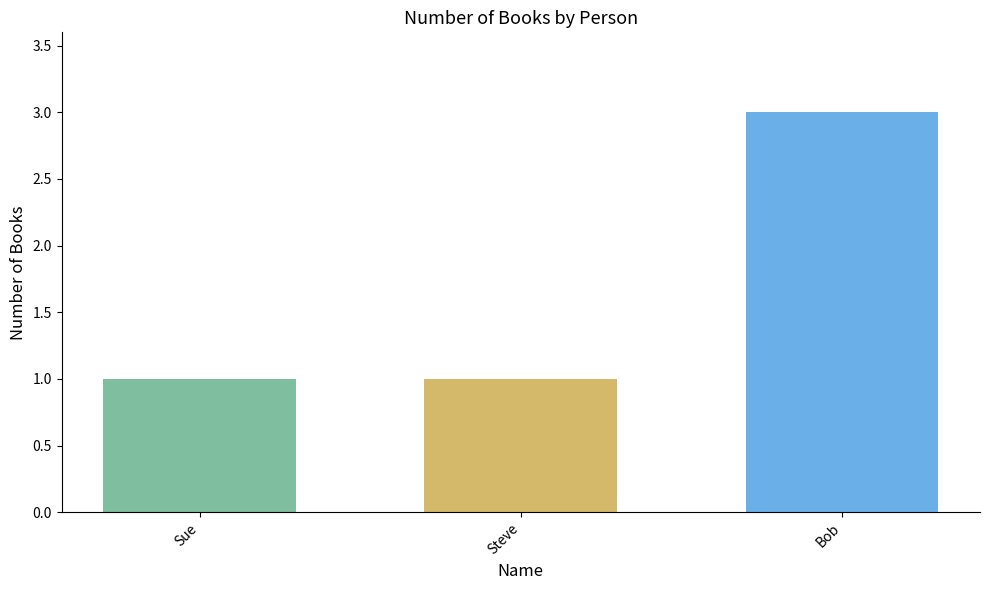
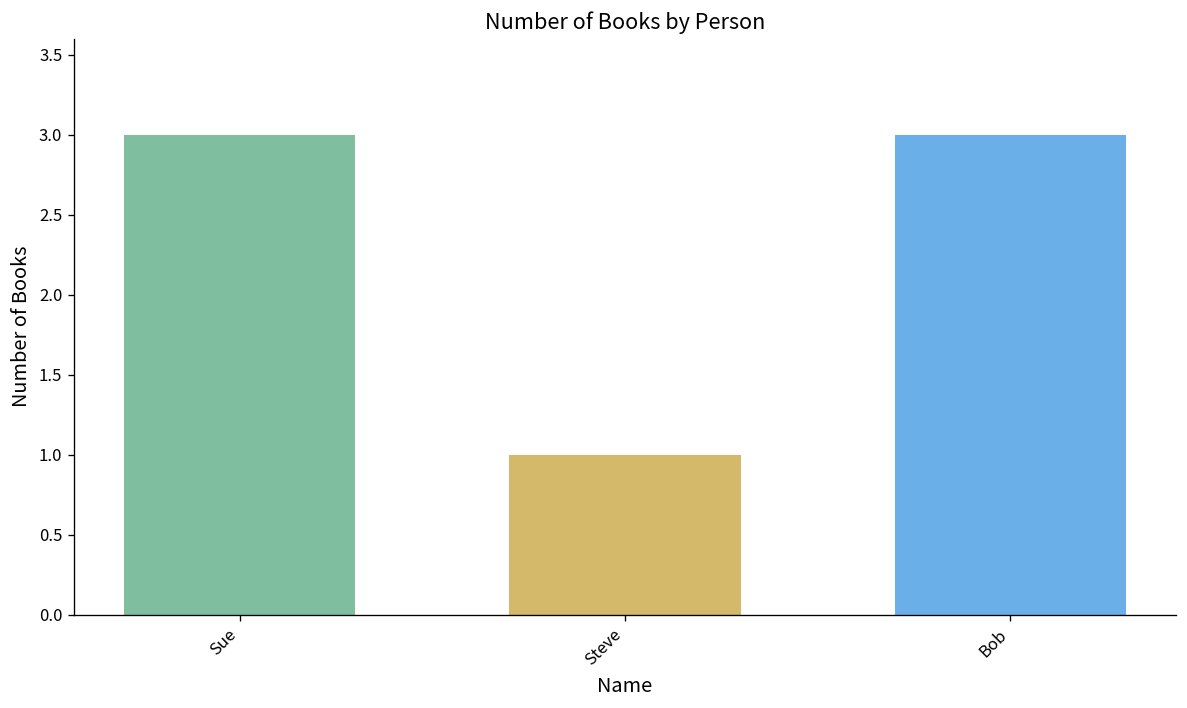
Sue: 1 -> 3
